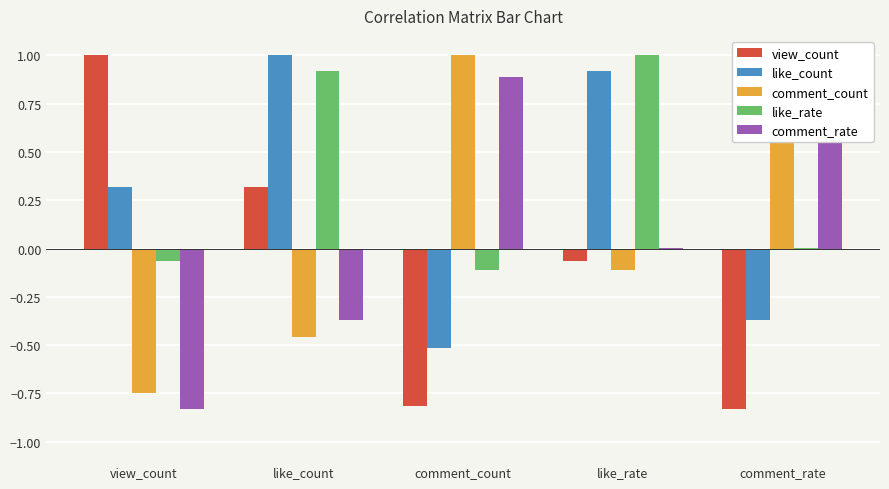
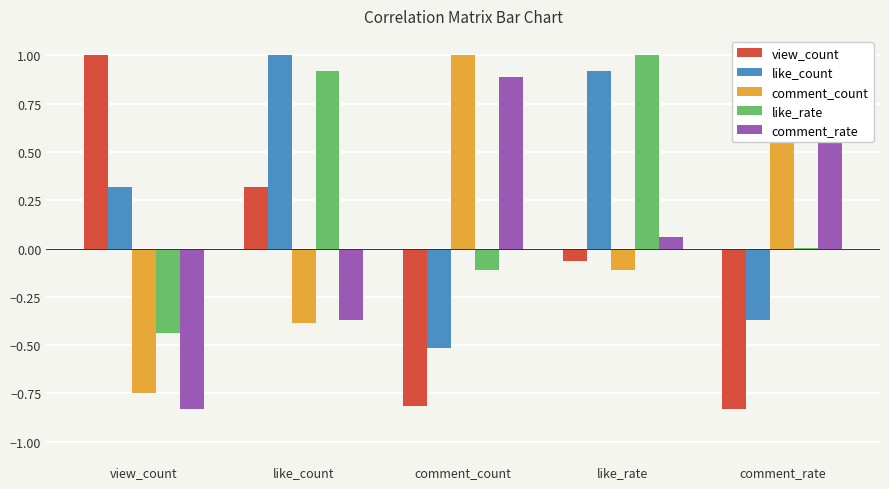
like_rate, view_count: -0.06 -> -0.44
comment_count, like_count: -0.46 -> -0.38
comment_rate, like_rate: 0.00 -> 0.06
